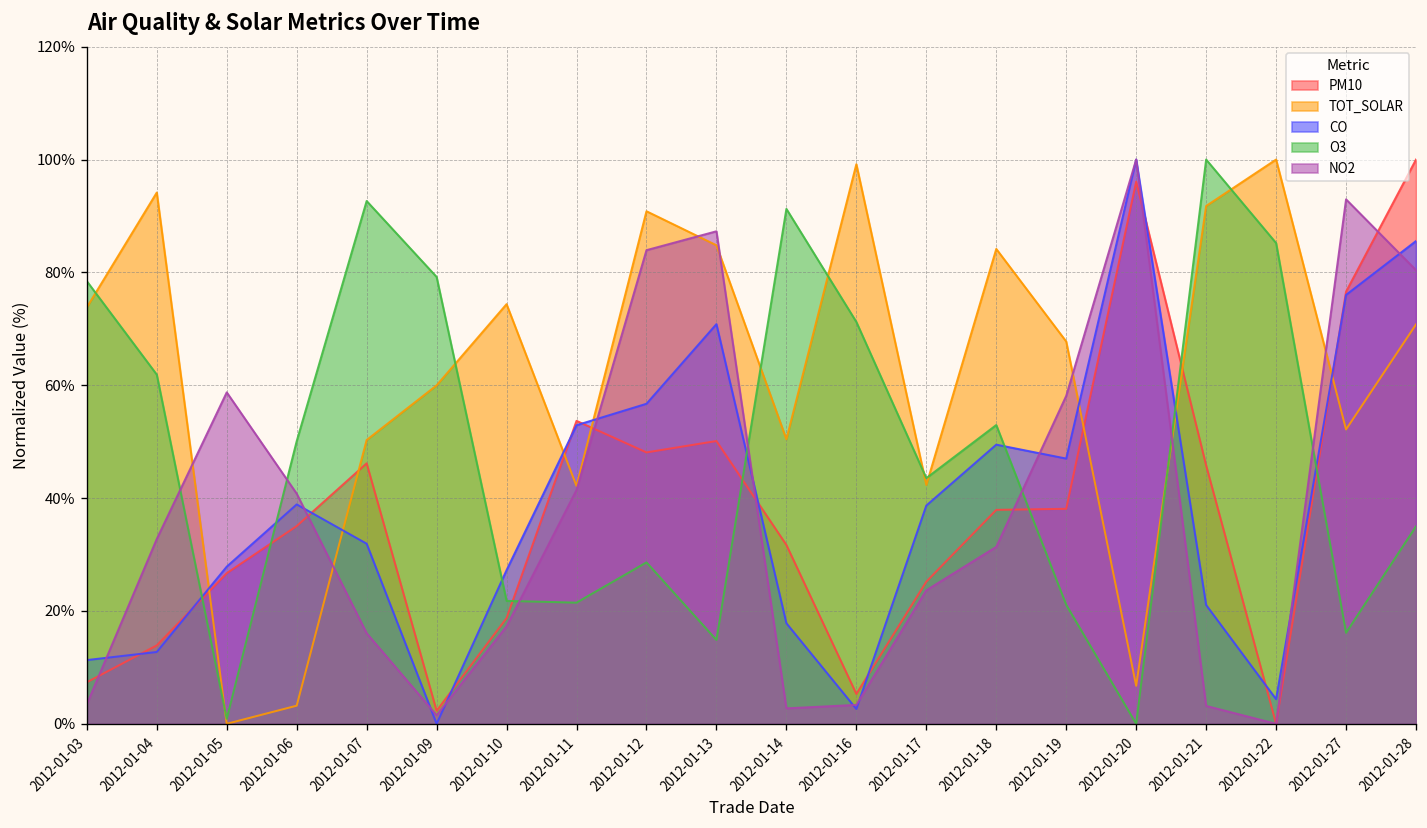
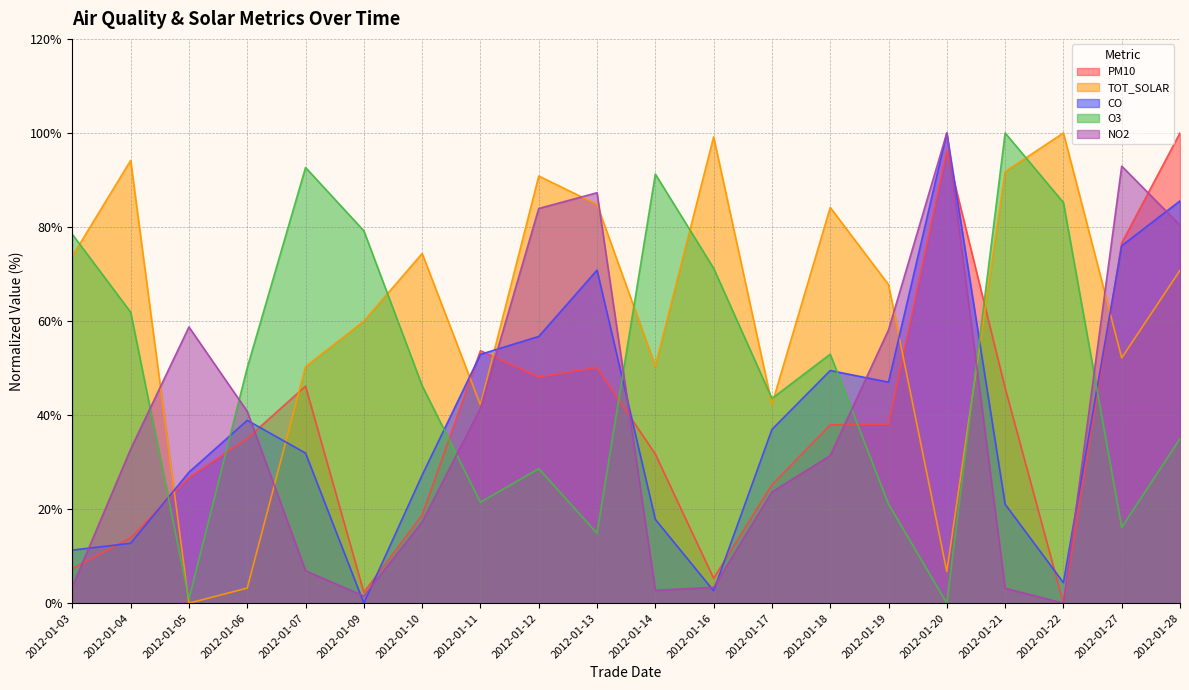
NO2, 2012-01-07: 16% -> 7%
O3, 2012-01-10: 22% -> 46%
CO, 2012-01-17: 39% -> 37%
